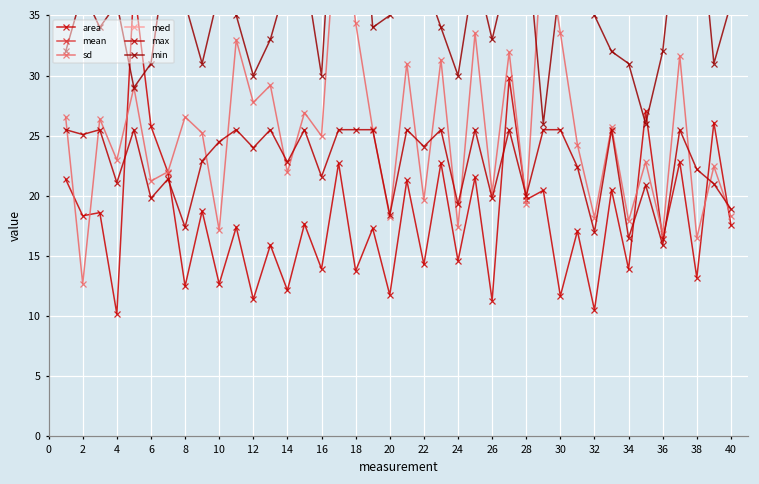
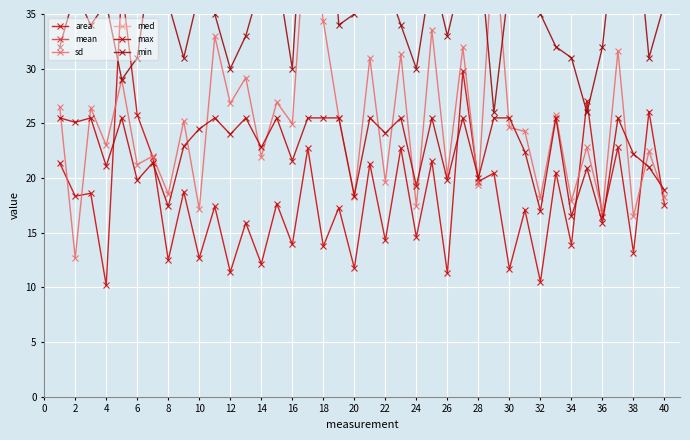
sd, 8: 26.6 -> 18.5
sd, 12: 27.8 -> 26.8
sd, 30: 33.6 -> 24.6
